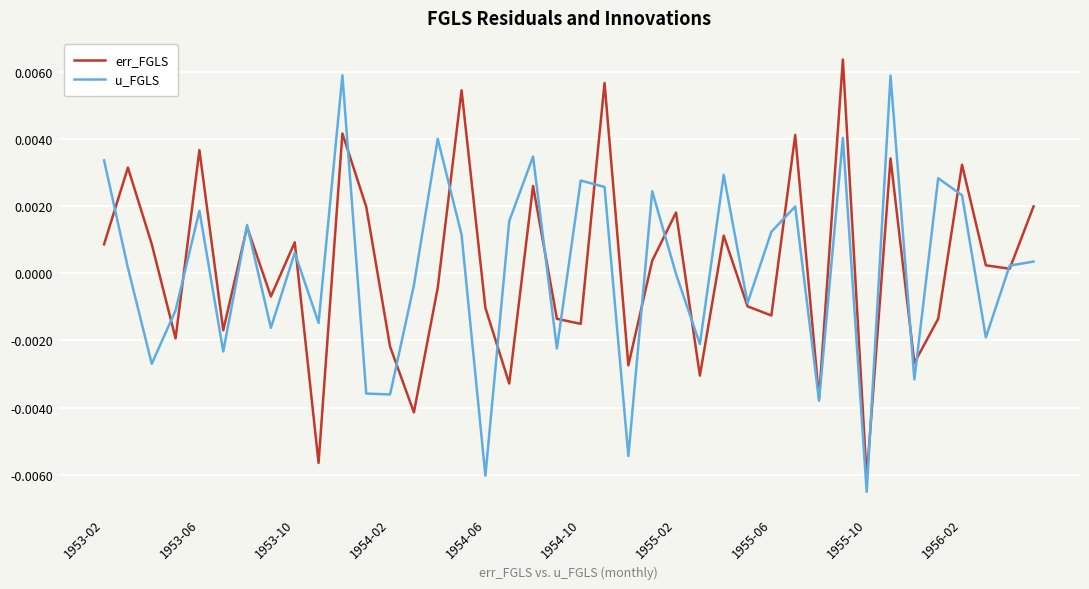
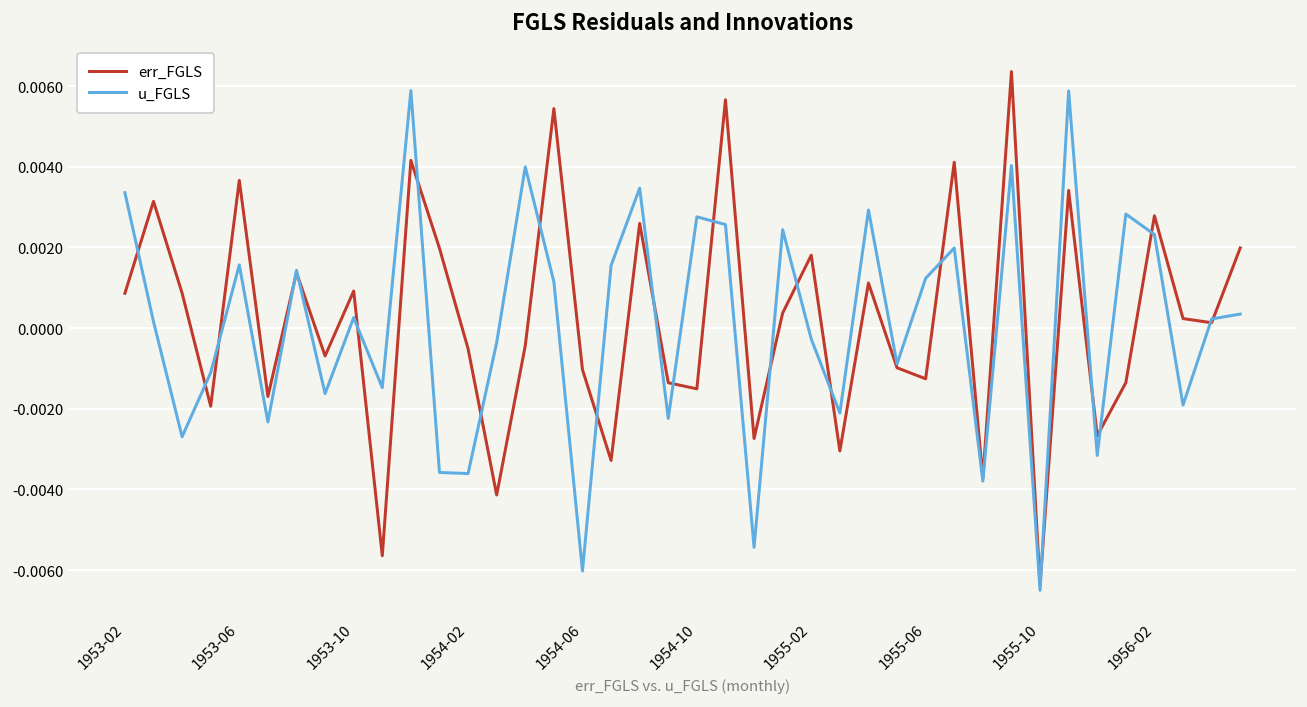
u_FGLS, 1953-06: 0.0019 -> 0.0016
u_FGLS, 1953-10: 0.0006 -> 0.0003
err_FGLS, 1954-02: -0.0022 -> -0.0005
u_FGLS, 1955-02: 0.0000 -> -0.0003
err_FGLS, 1955-10: -0.0061 -> -0.0064
err_FGLS, 1956-02: 0.0032 -> 0.0028
